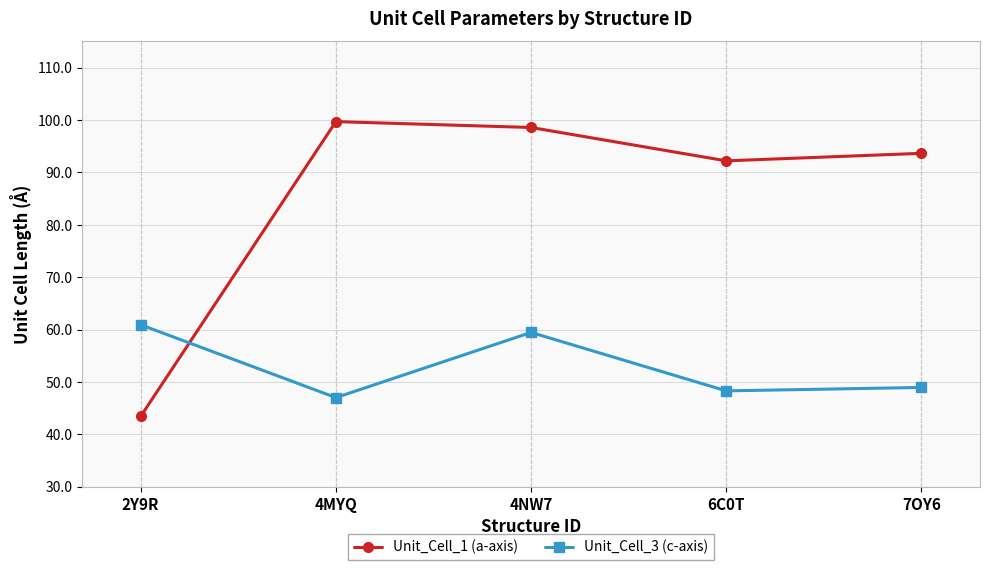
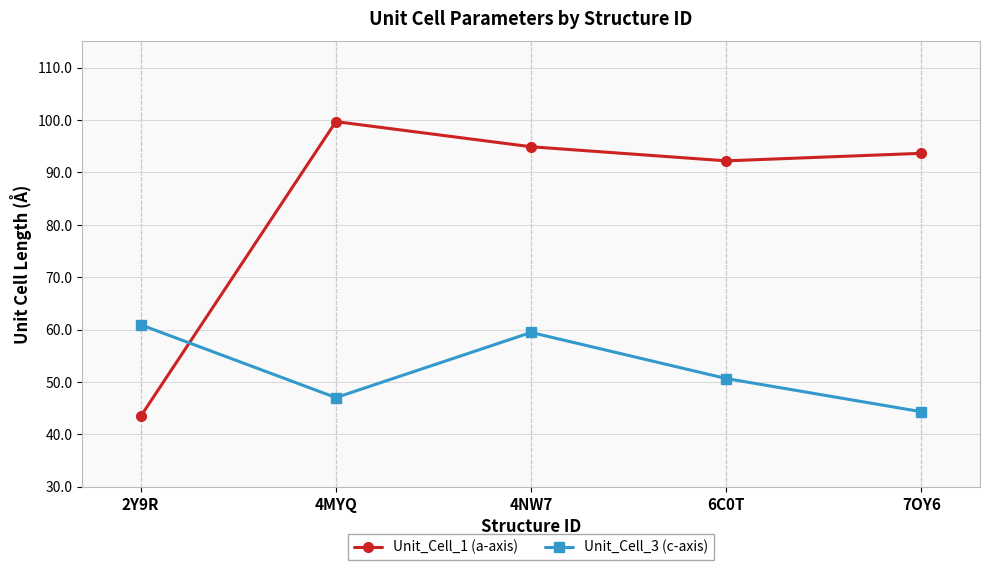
Unit_Cell_1 (a-axis), 4NW7: 99 -> 95
Unit_Cell_3 (c-axis), 6C0T: 48 -> 51
Unit_Cell_3 (c-axis), 7OY6: 49 -> 44
